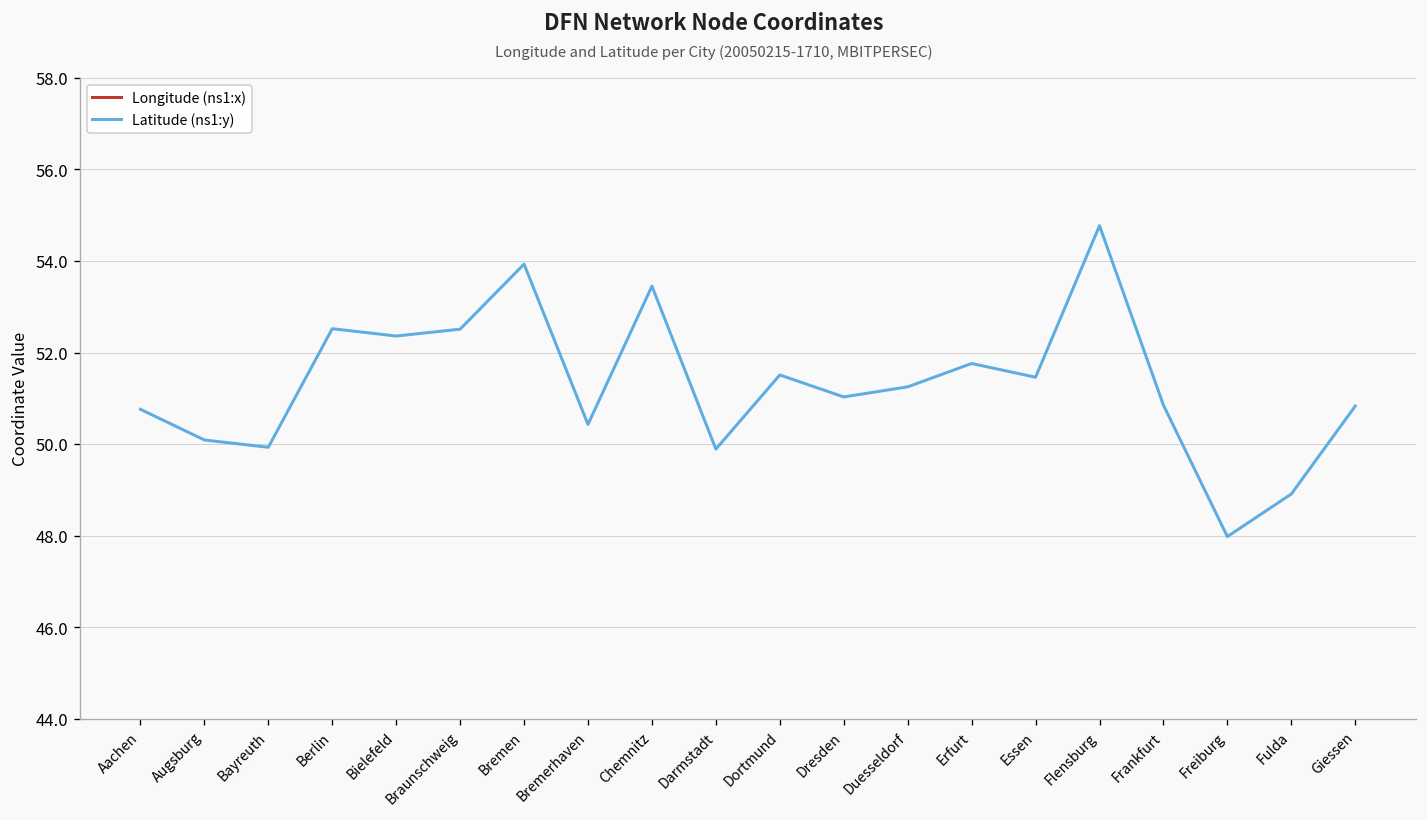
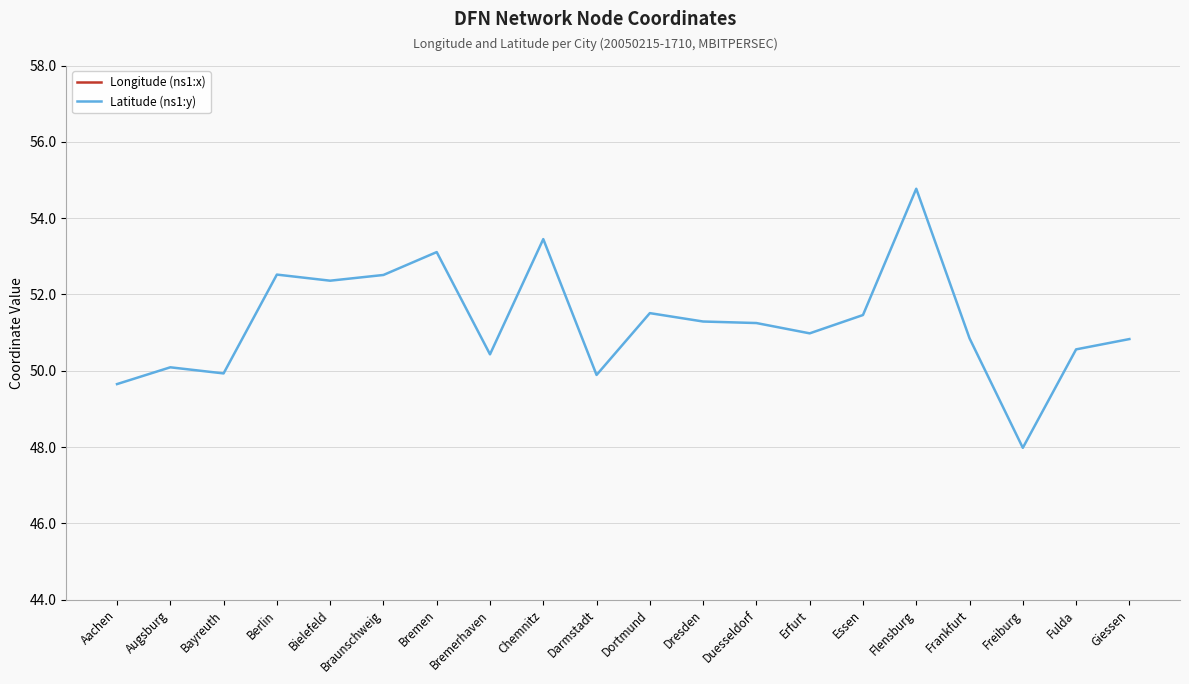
Latitude (ns1:y), Aachen: 50.8 -> 49.7
Latitude (ns1:y), Bremen: 53.9 -> 53.1
Latitude (ns1:y), Dresden: 51.0 -> 51.3
Latitude (ns1:y), Erfurt: 51.8 -> 51.0
Latitude (ns1:y), Fulda: 48.9 -> 50.6
